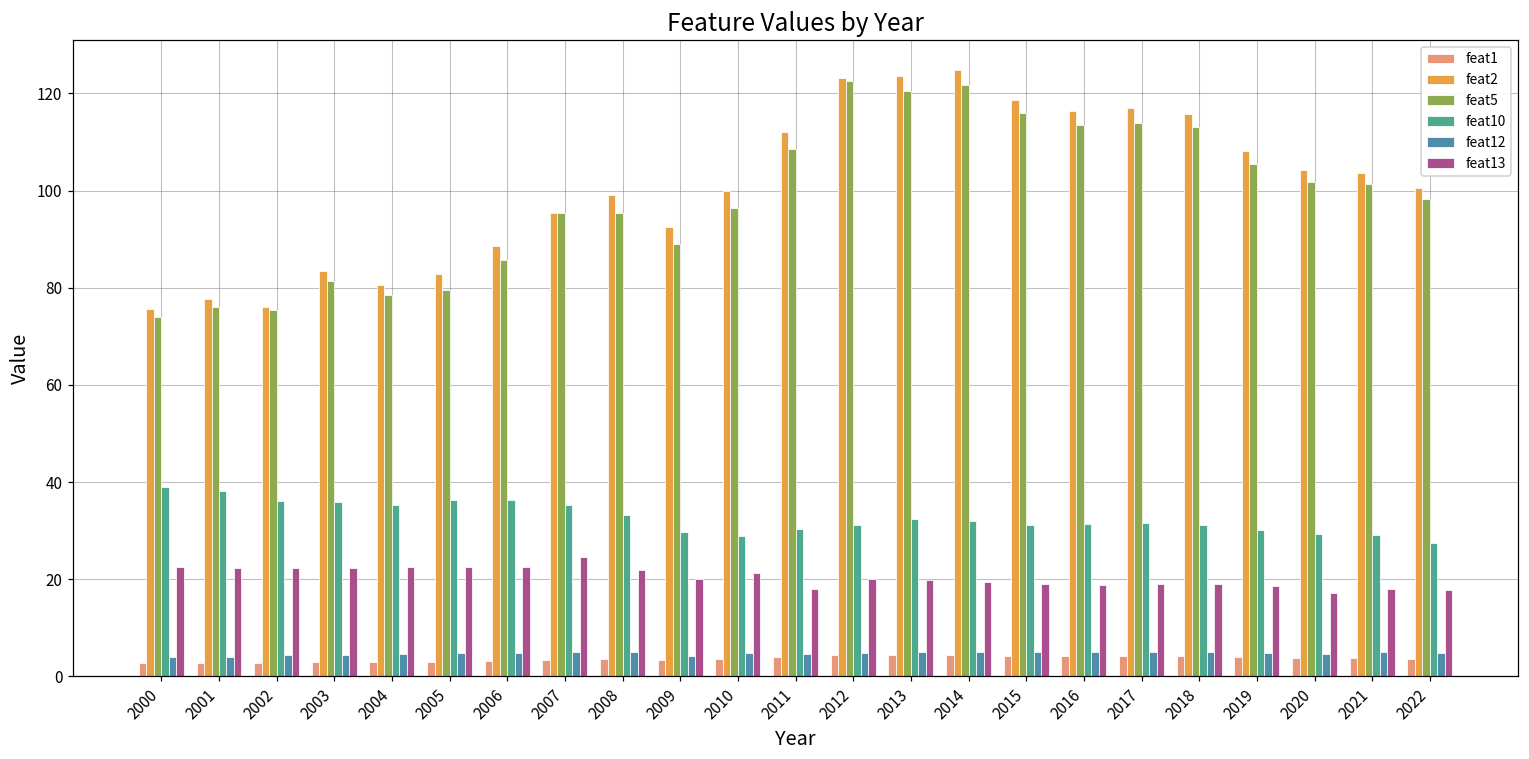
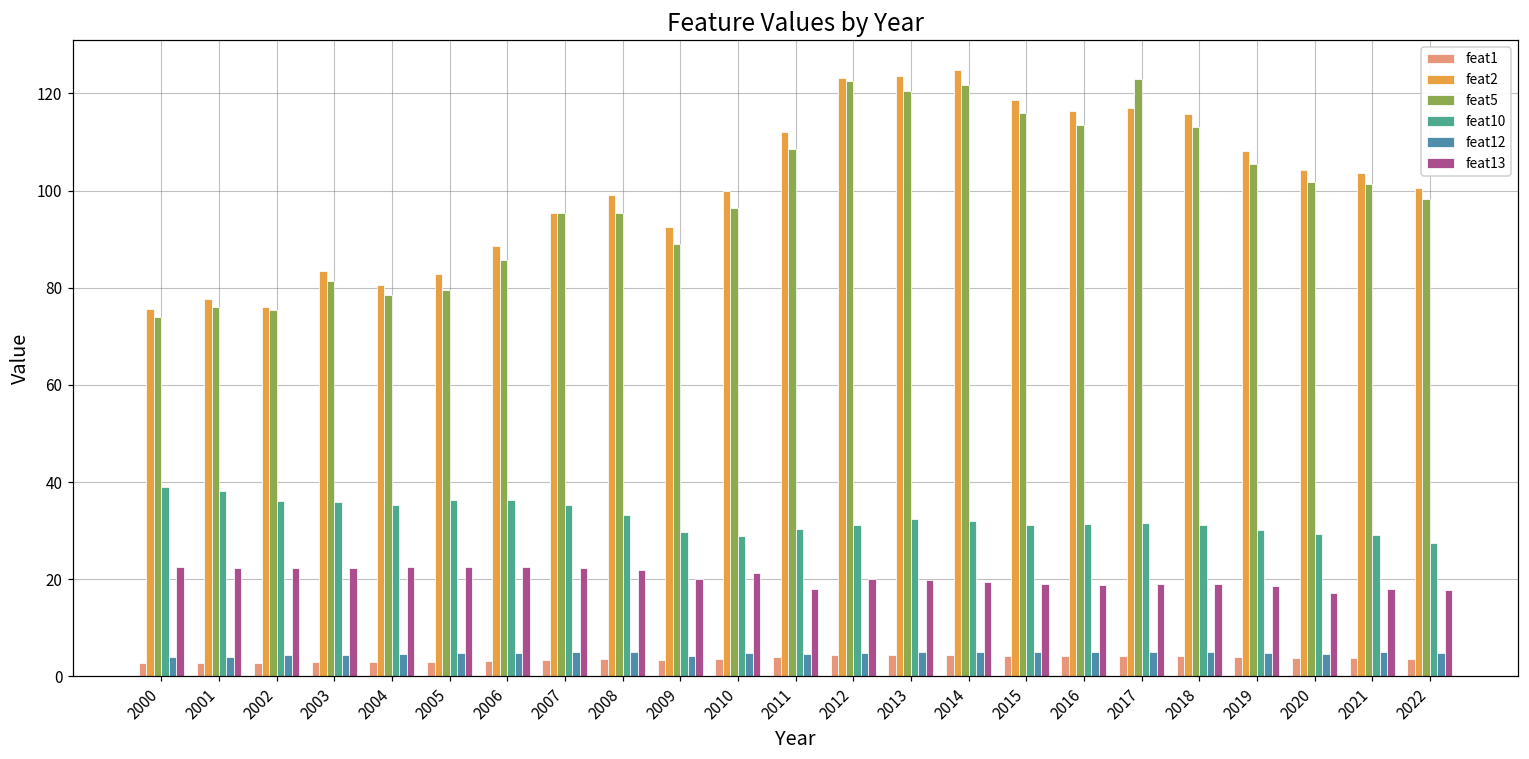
feat13, 2007: 25 -> 22
feat5, 2017: 114 -> 123
